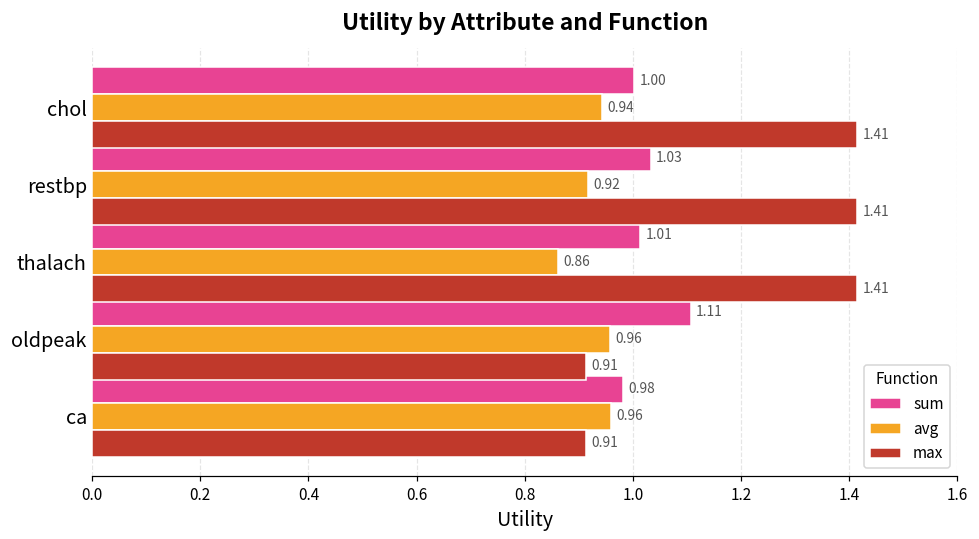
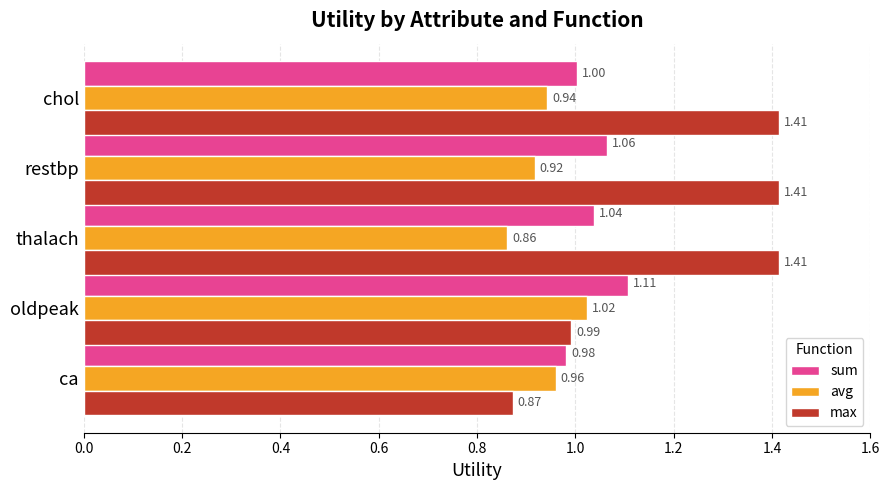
sum, restbp: 1.03 -> 1.06
sum, thalach: 1.01 -> 1.04
avg, oldpeak: 0.96 -> 1.02
max, oldpeak: 0.91 -> 0.99
max, ca: 0.91 -> 0.87
